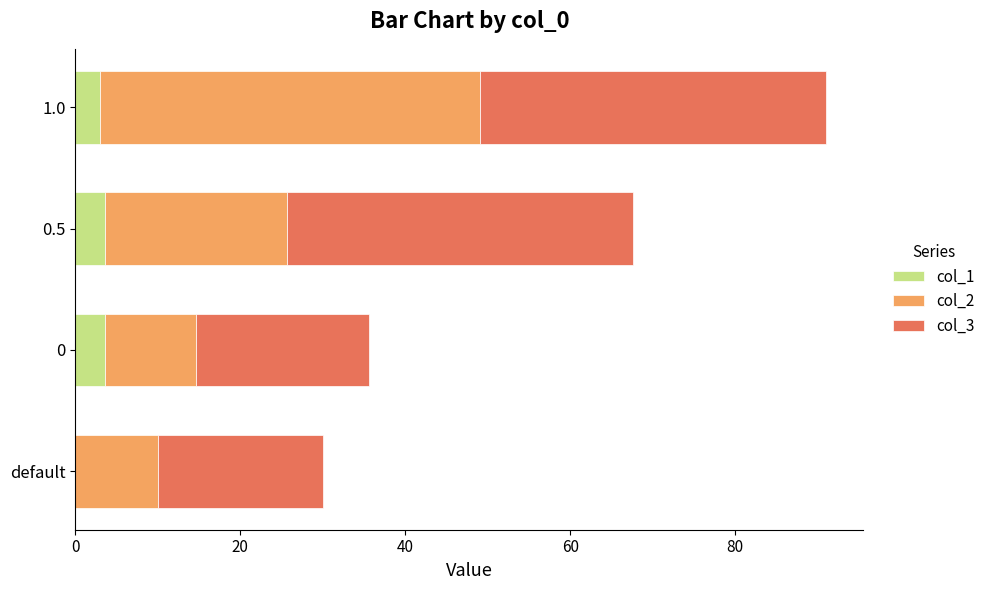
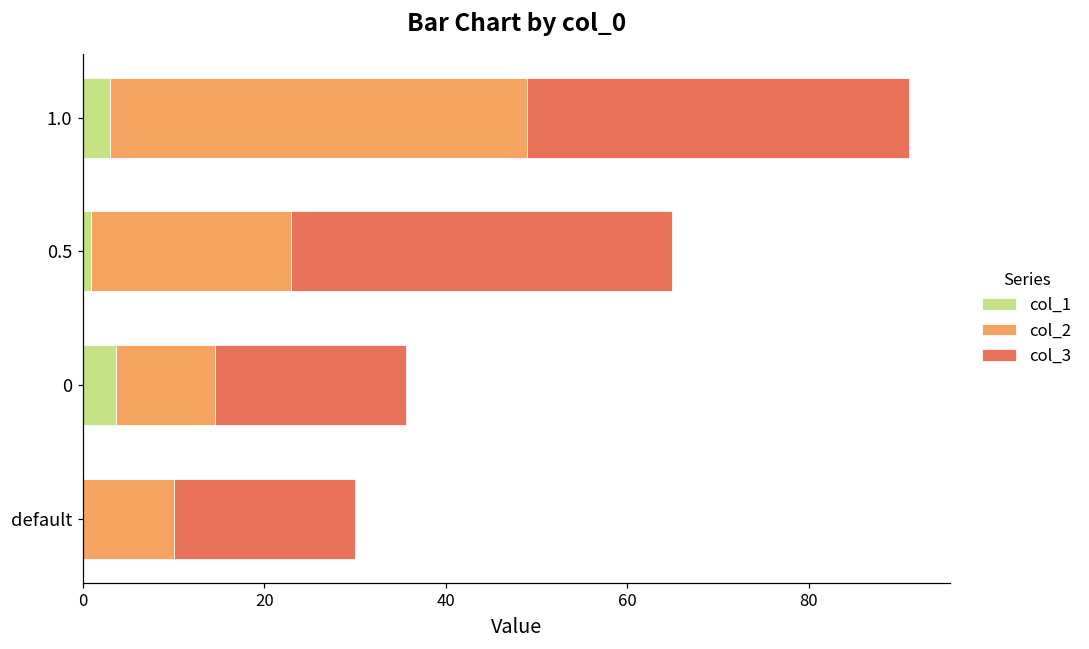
col_1, 0.5: 4 -> 1
